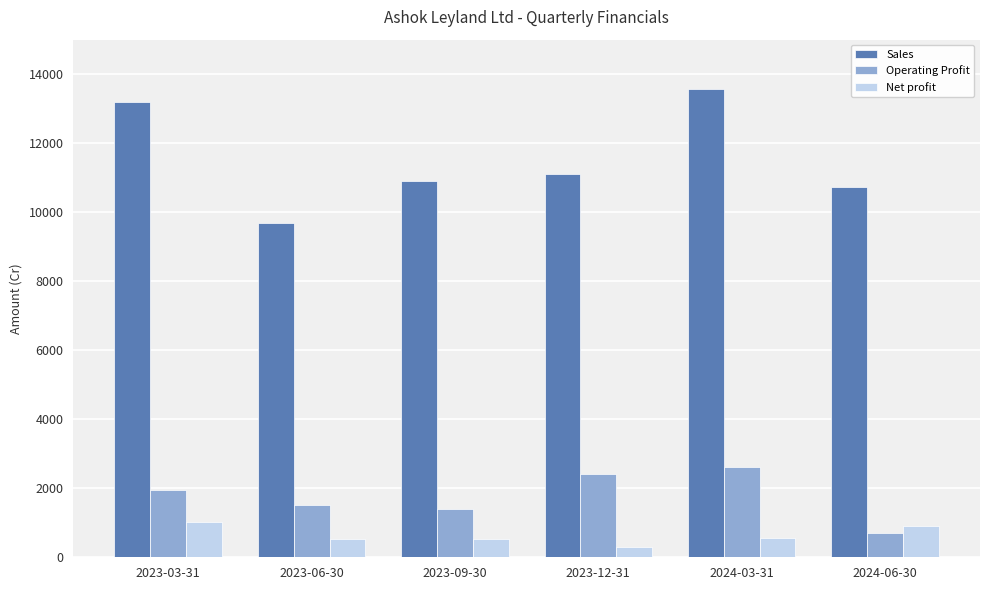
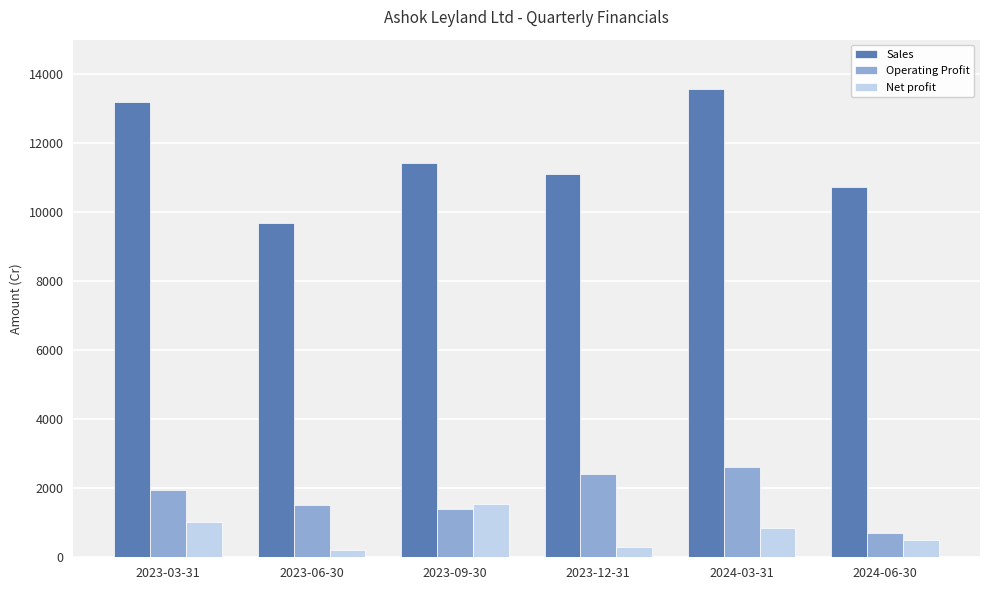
Net profit, 2023-06-30: 500 -> 200
Sales, 2023-09-30: 10900 -> 11400
Net profit, 2023-09-30: 500 -> 1500
Net profit, 2024-03-31: 500 -> 900
Net profit, 2024-06-30: 900 -> 500
